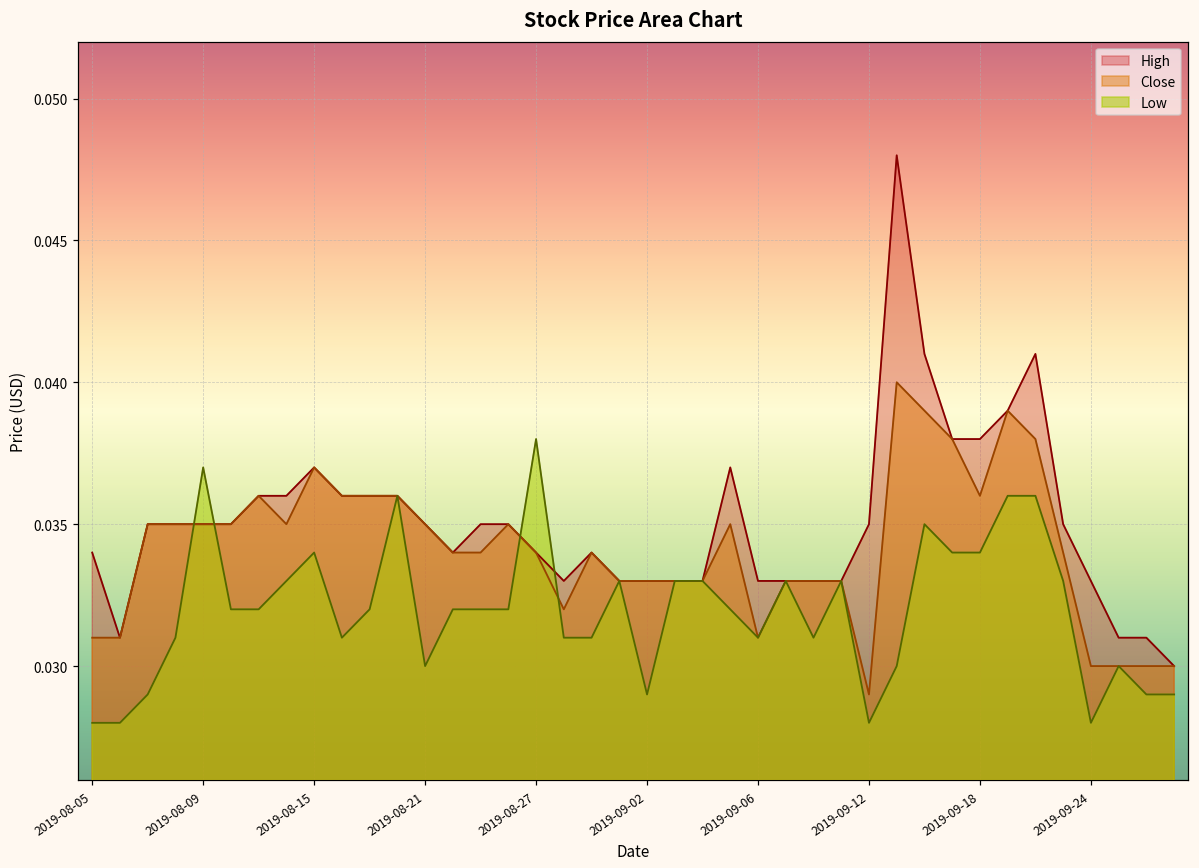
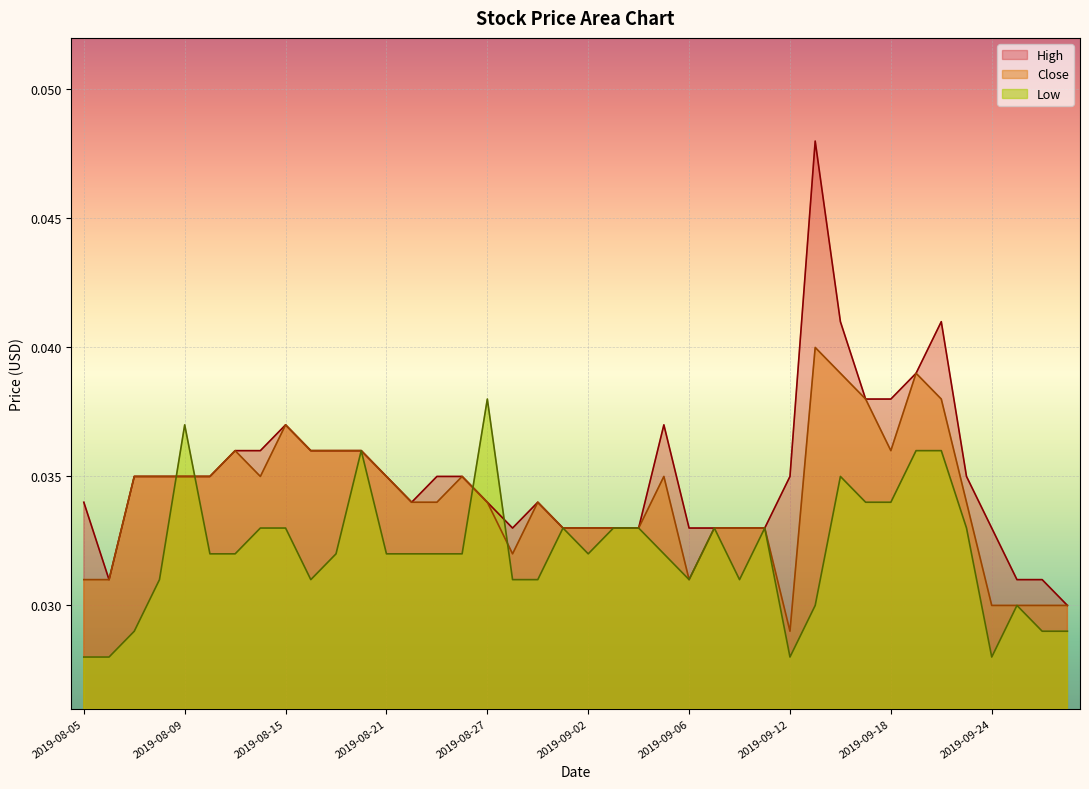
Low, 2019-08-15: 0.034 -> 0.033
Low, 2019-08-21: 0.030 -> 0.032
Low, 2019-09-02: 0.029 -> 0.032
